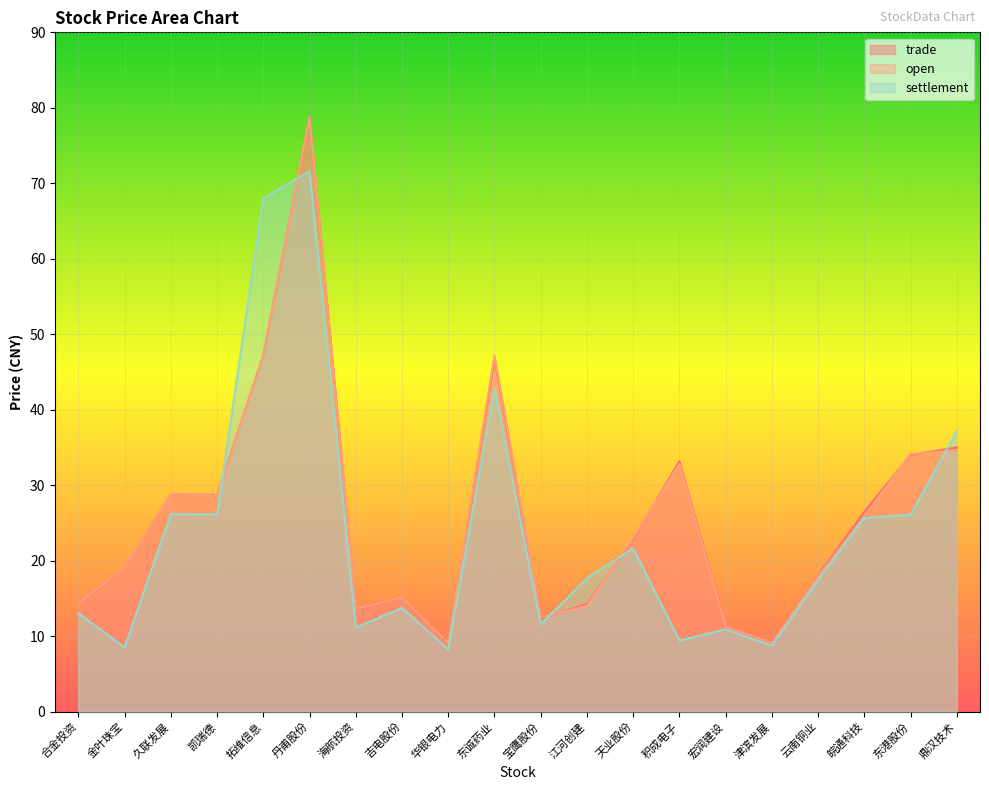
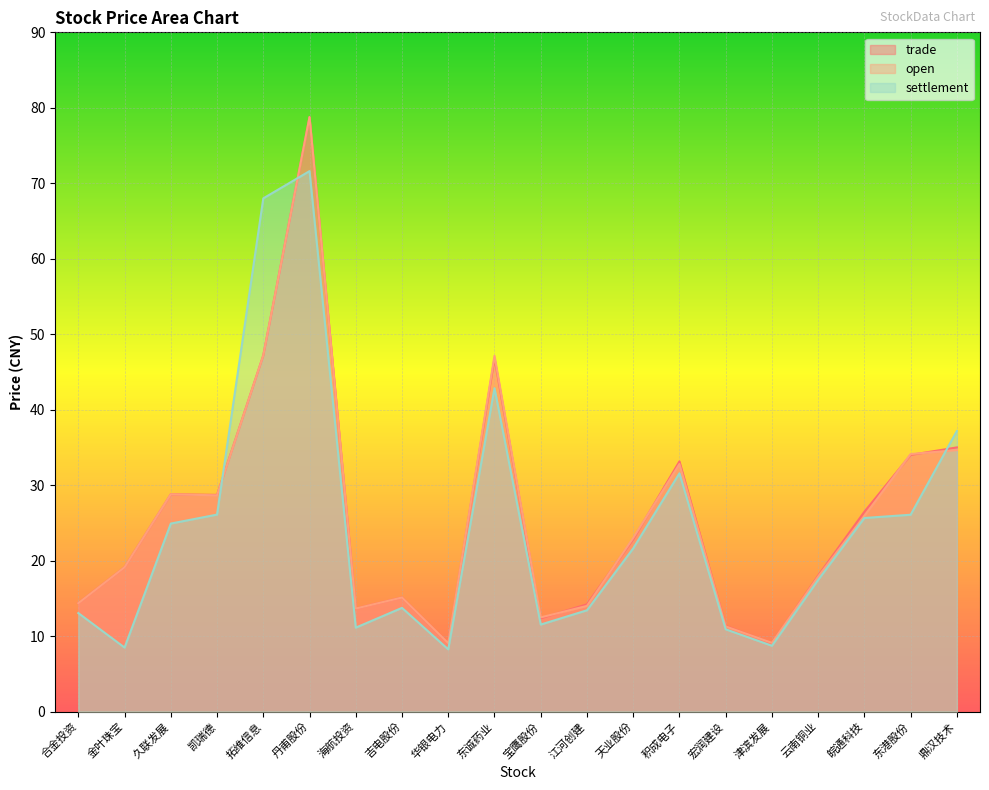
settlement, 久联发展: 26 -> 25
settlement, 江河创建: 18 -> 13
settlement, 积成电子: 9 -> 32
